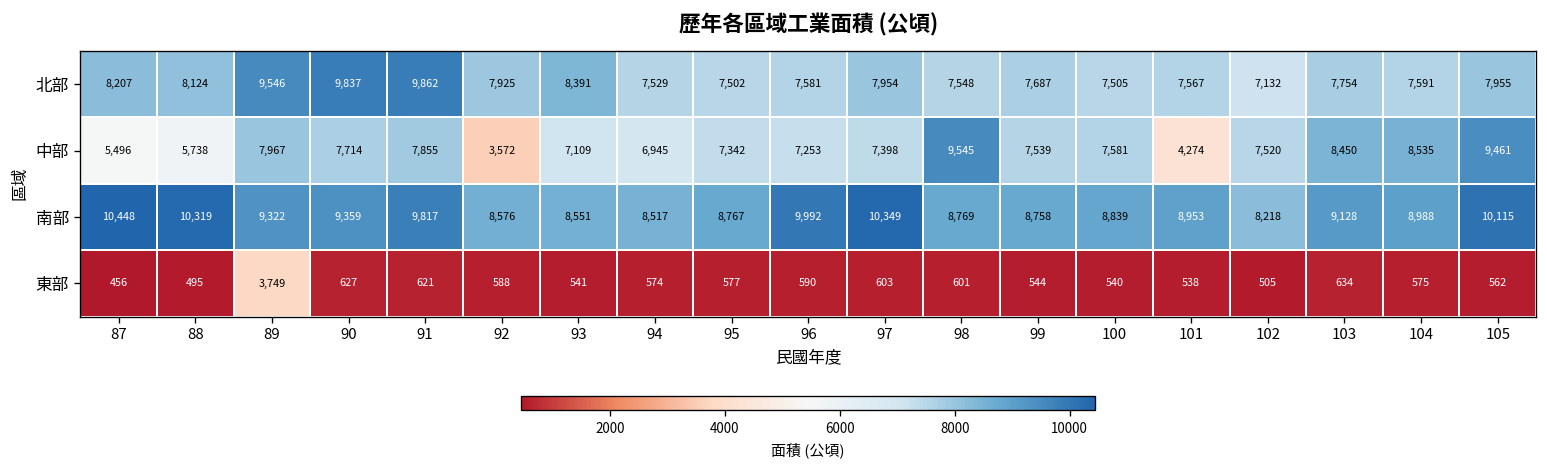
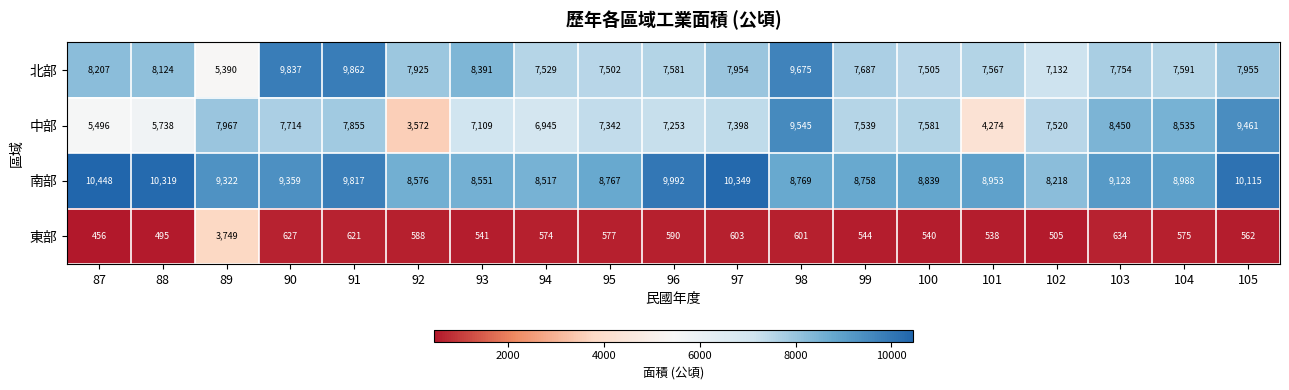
北部, 89: 9,546 -> 5,390
北部, 98: 7,548 -> 9,675
